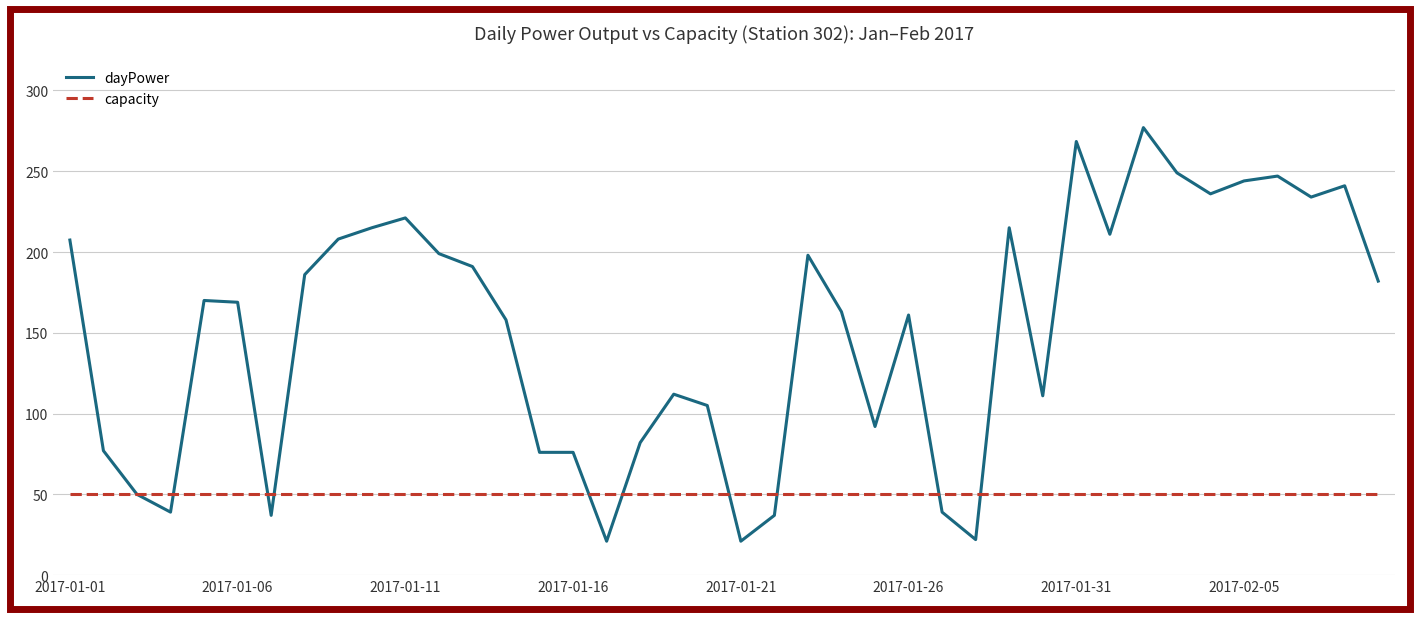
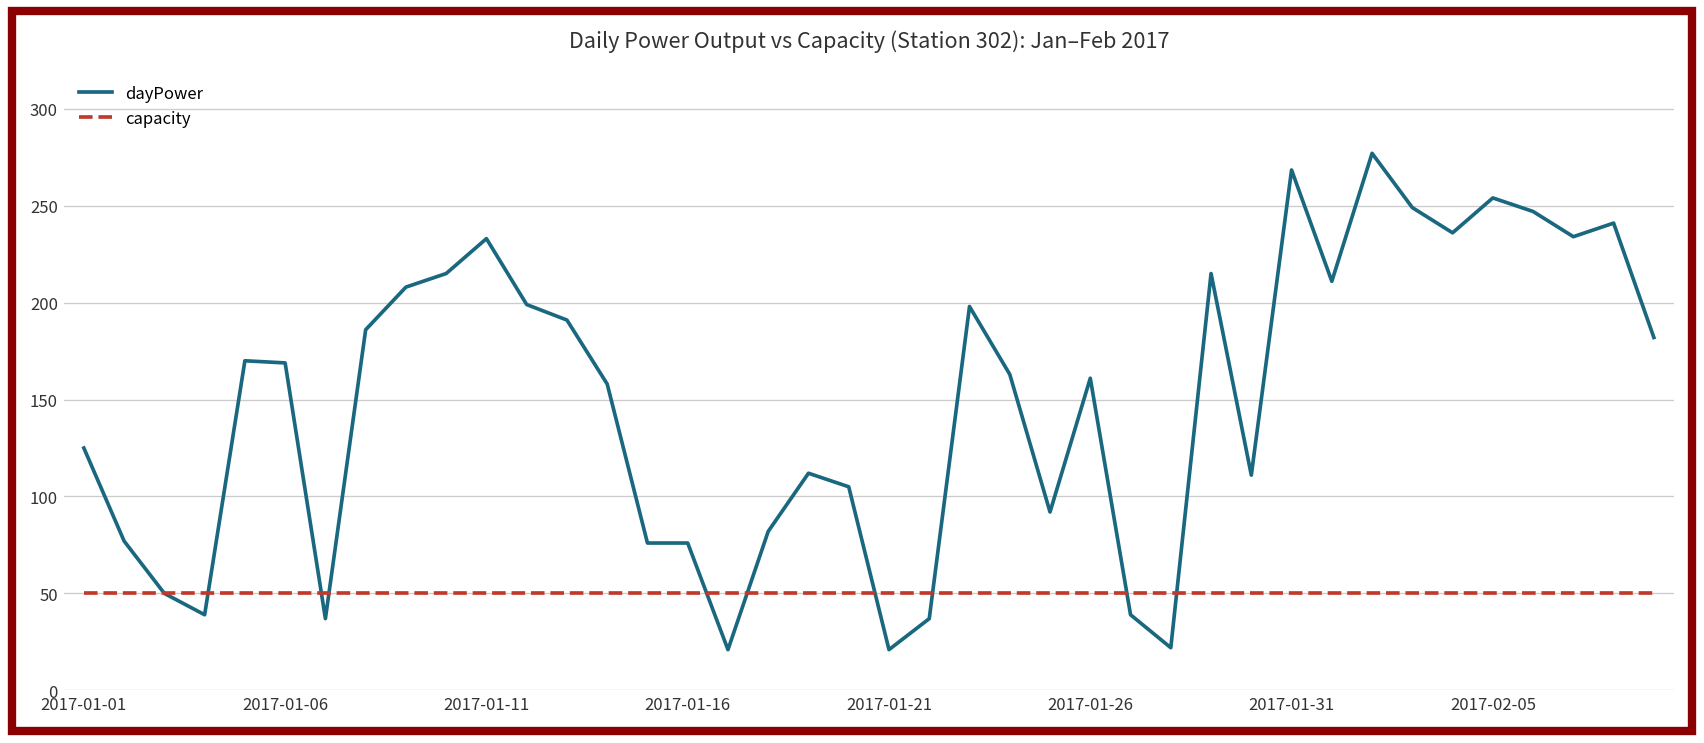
dayPower, 2017-01-01: 207 -> 125
dayPower, 2017-01-11: 221 -> 233
dayPower, 2017-02-05: 244 -> 254
